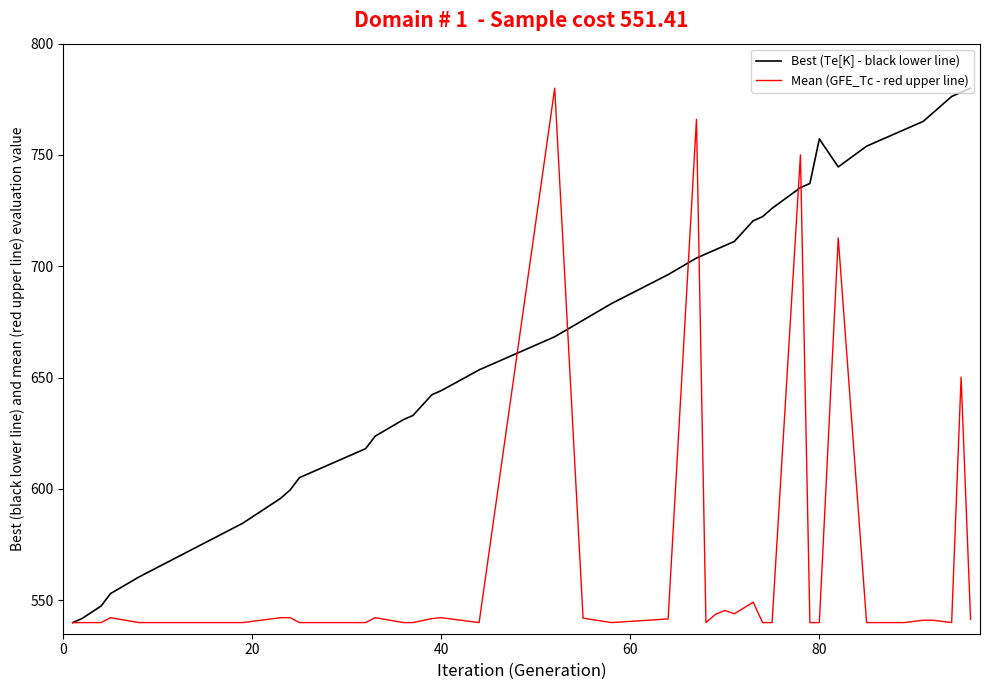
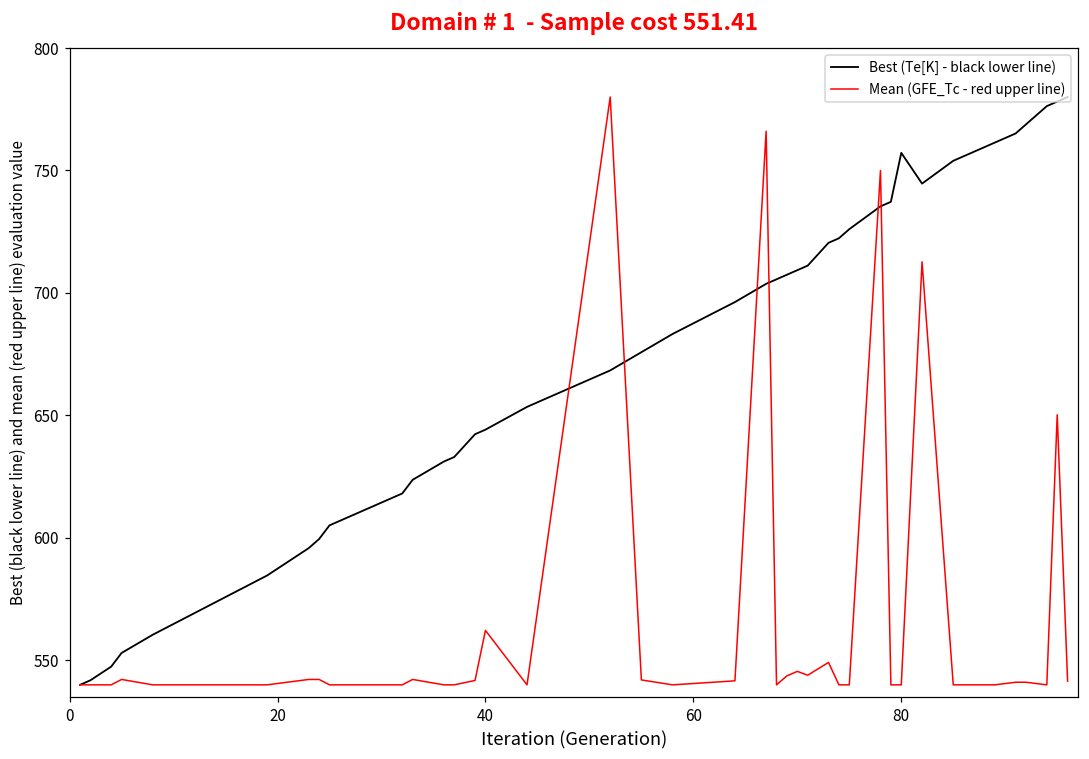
Mean (GFE_Tc - red upper line), 40: 542 -> 562
